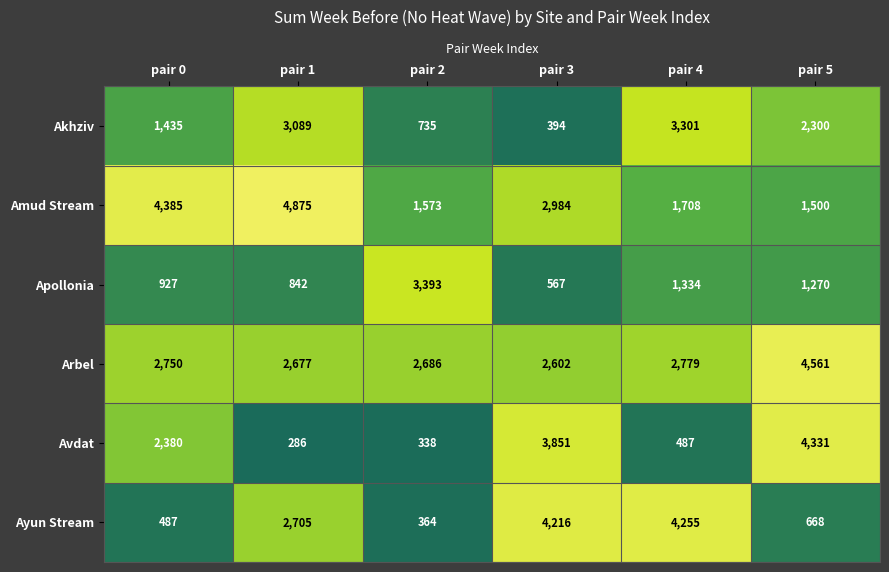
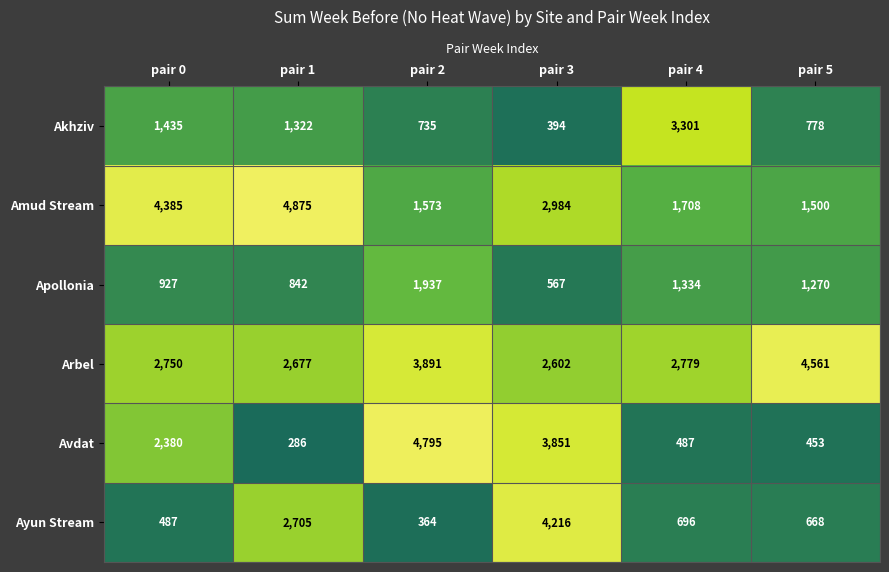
Akhziv, pair 1: 3,089 -> 1,322
Akhziv, pair 5: 2,300 -> 778
Apollonia, pair 2: 3,393 -> 1,937
Arbel, pair 2: 2,686 -> 3,891
Avdat, pair 2: 338 -> 4,795
Avdat, pair 5: 4,331 -> 453
Ayun Stream, pair 4: 4,255 -> 696
